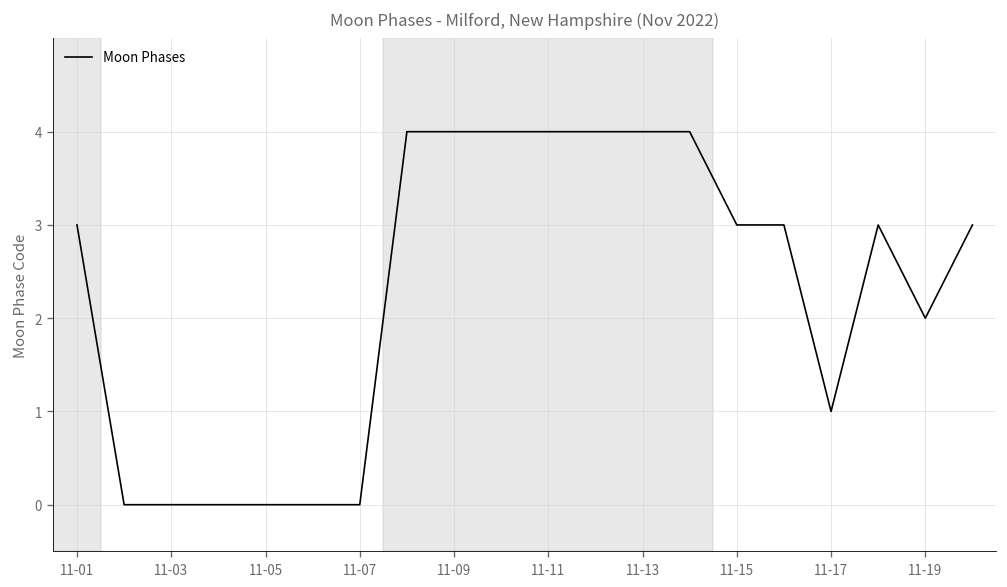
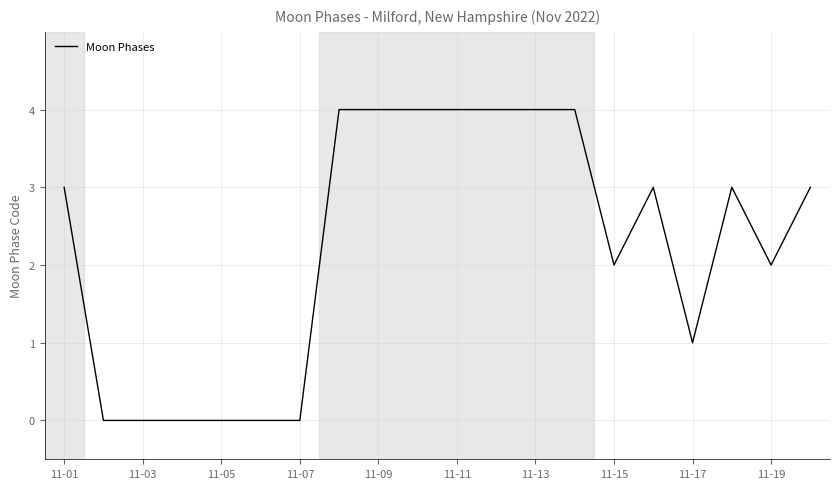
11-15: 3 -> 2
